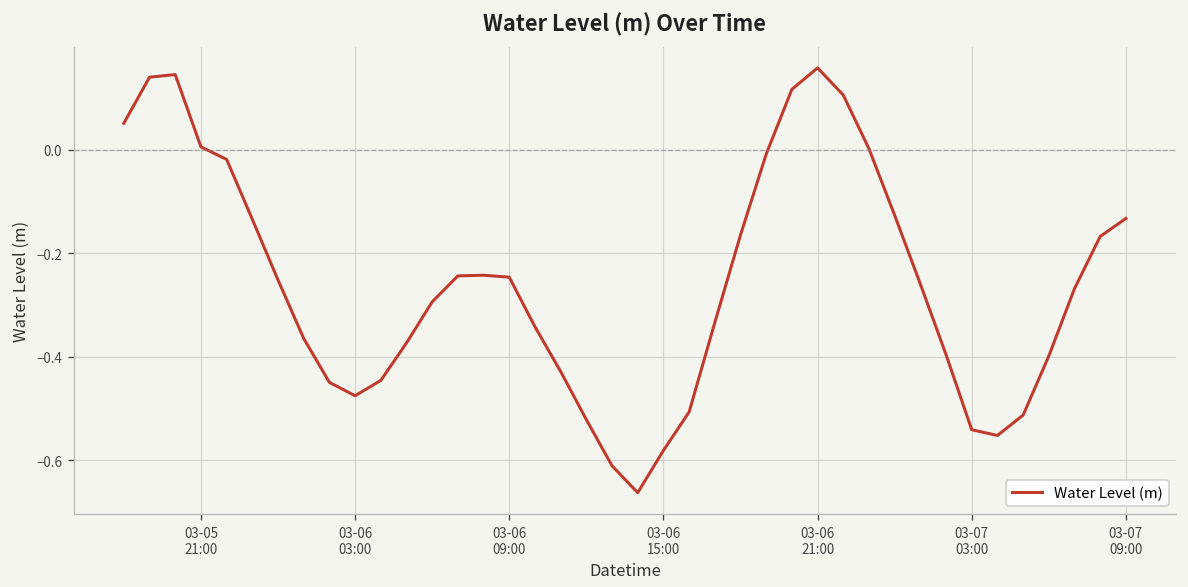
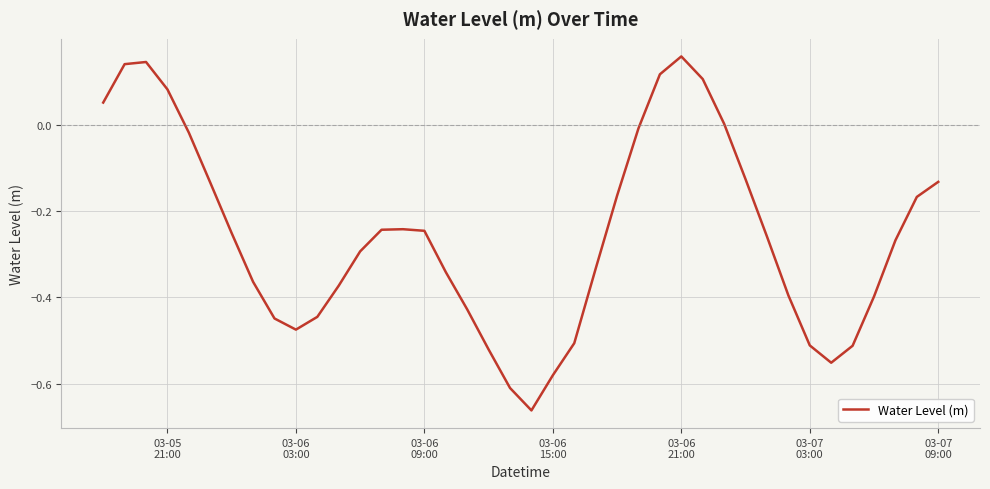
03-05 21:00: 0.01 -> 0.08
03-07 03:00: -0.54 -> -0.51
